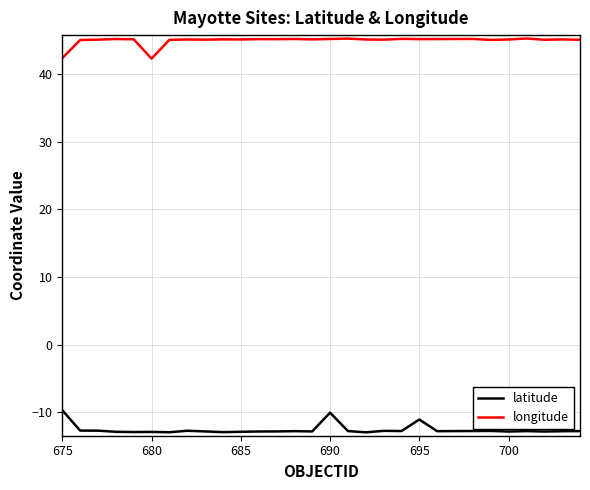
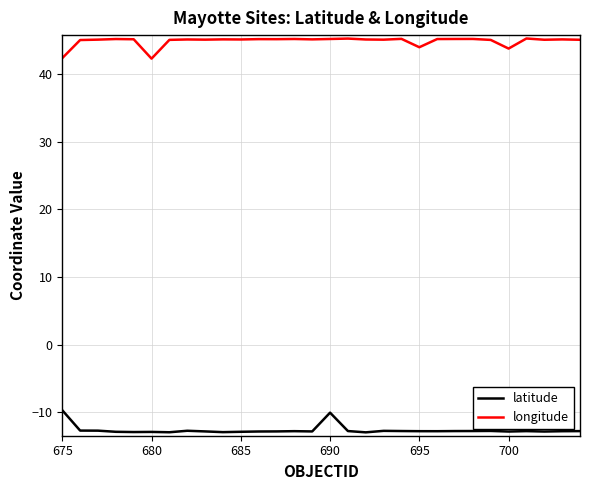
latitude, 695: -11 -> -13
longitude, 695: 45 -> 44
longitude, 700: 45 -> 44
